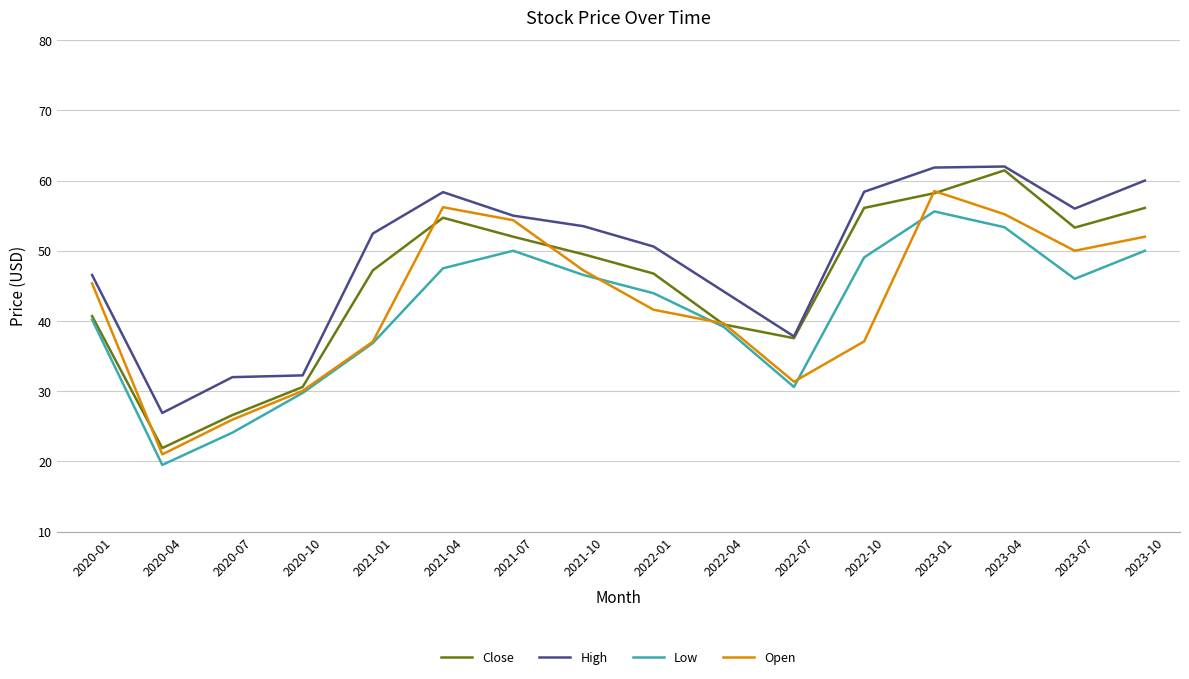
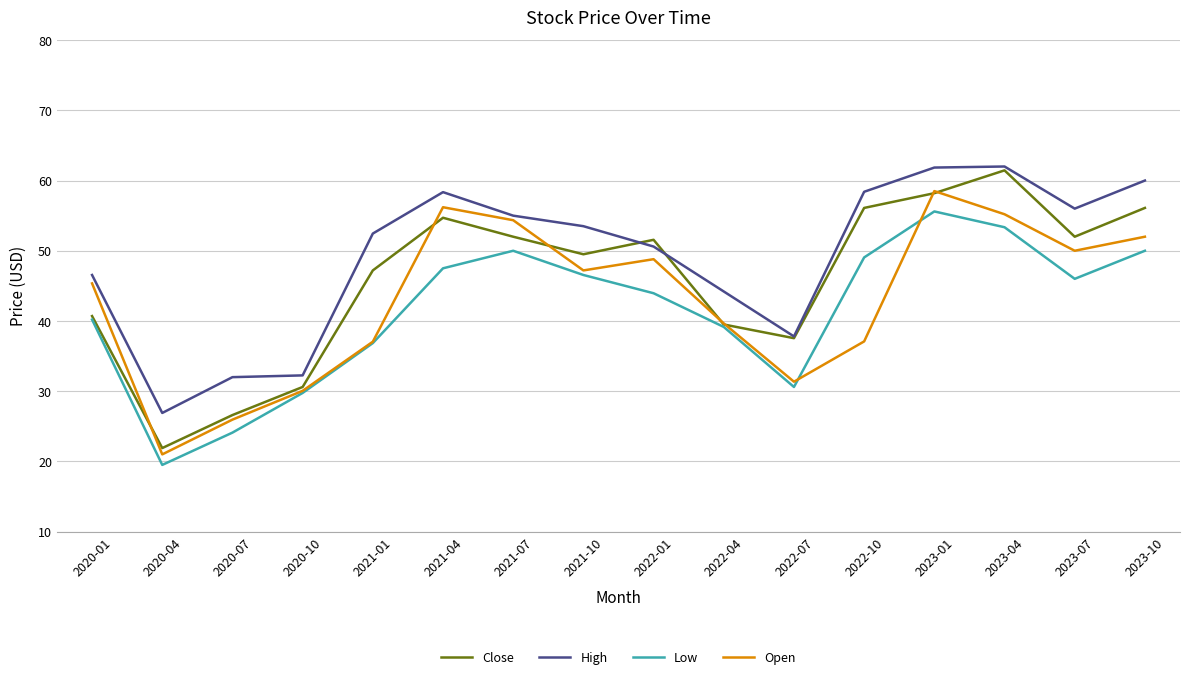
Close, 2022-01: 47 -> 52
Open, 2022-01: 42 -> 49
Close, 2023-07: 53 -> 52
